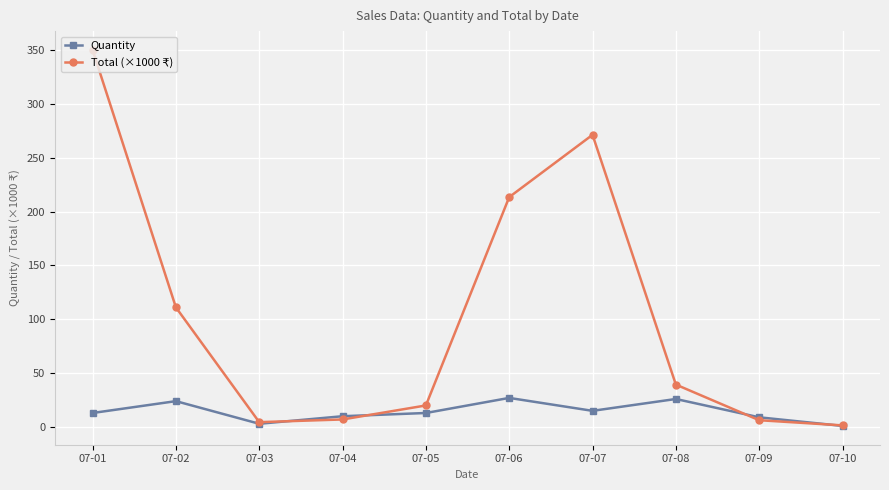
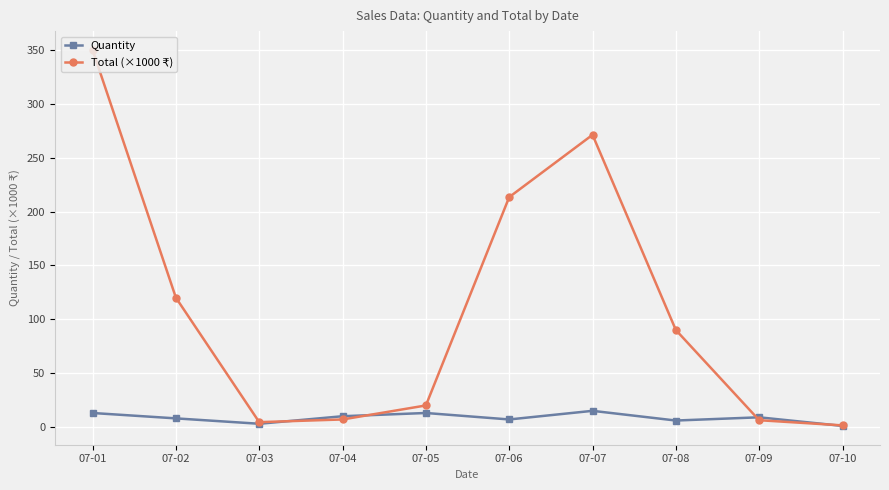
Quantity, 07-02: 24 -> 8
Total (×1000 ₹), 07-02: 111 -> 120
Quantity, 07-06: 27 -> 7
Quantity, 07-08: 26 -> 6
Total (×1000 ₹), 07-08: 39 -> 90
